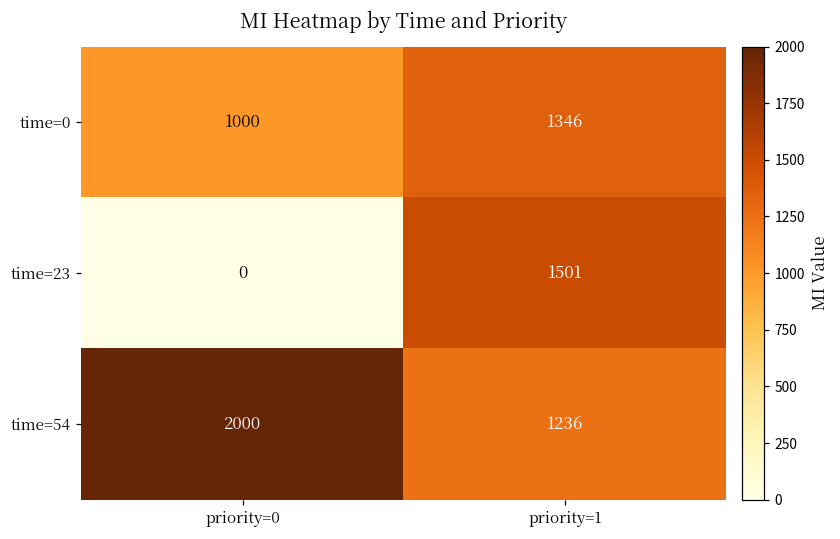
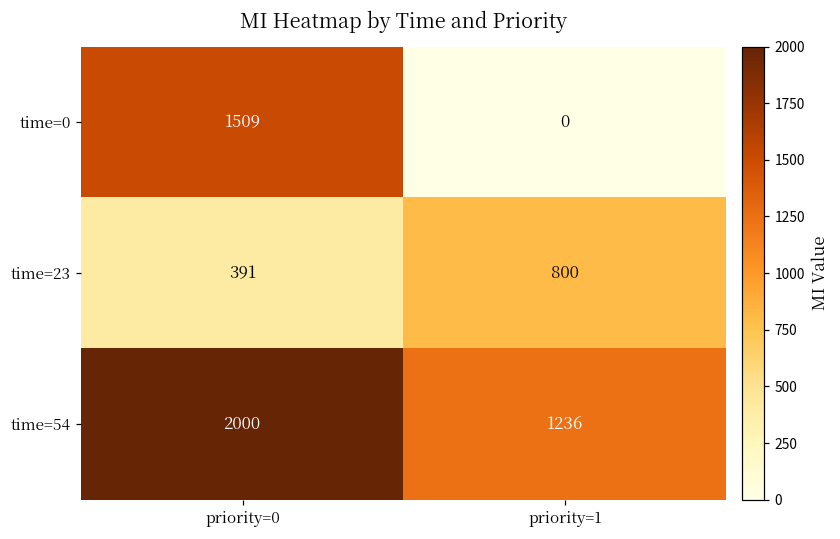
time=0, priority=0: 1000 -> 1509
time=0, priority=1: 1346 -> 0
time=23, priority=0: 0 -> 391
time=23, priority=1: 1501 -> 800
